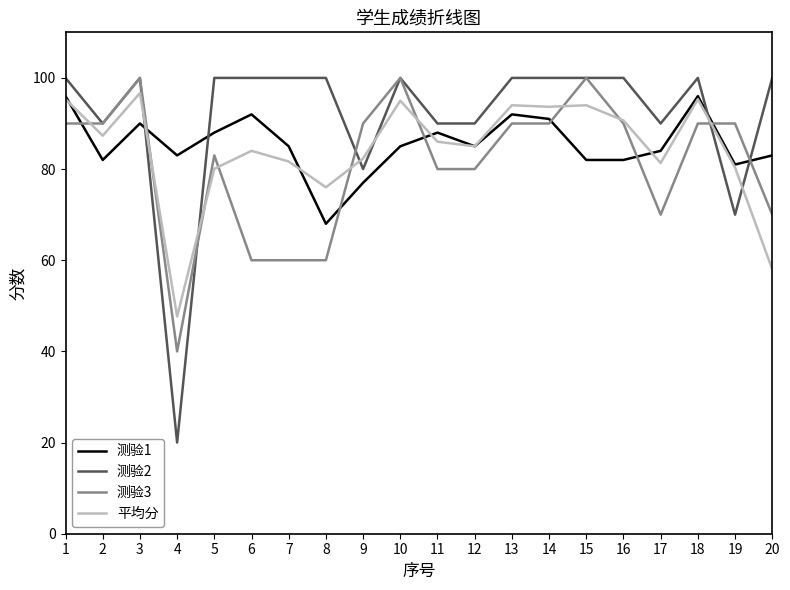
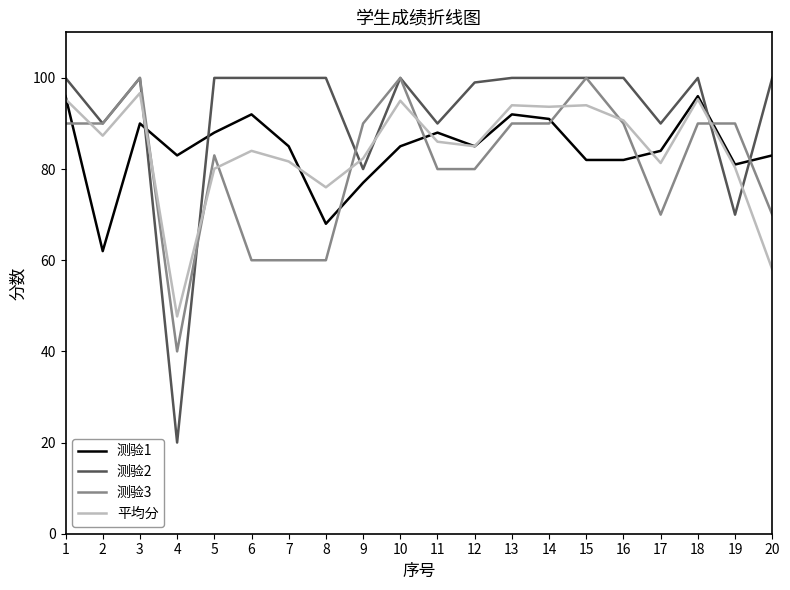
测验1, 2: 82 -> 62
测验2, 12: 90 -> 99
